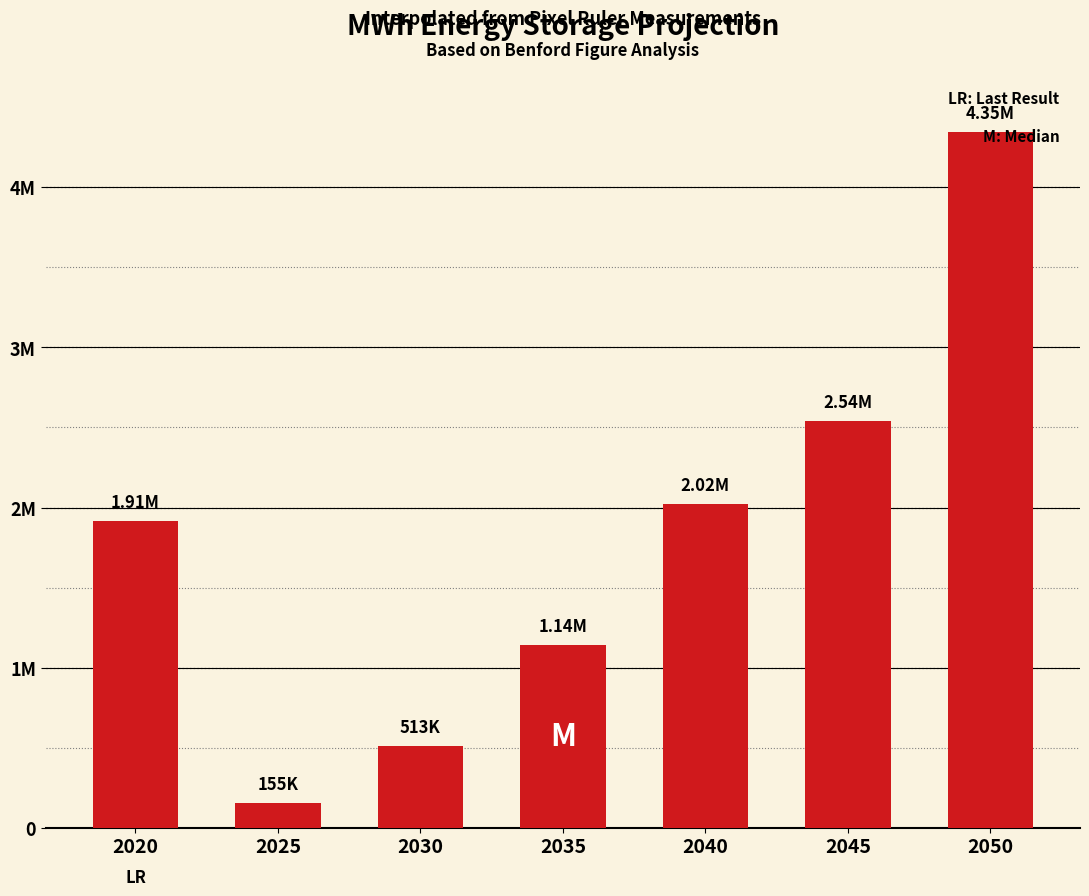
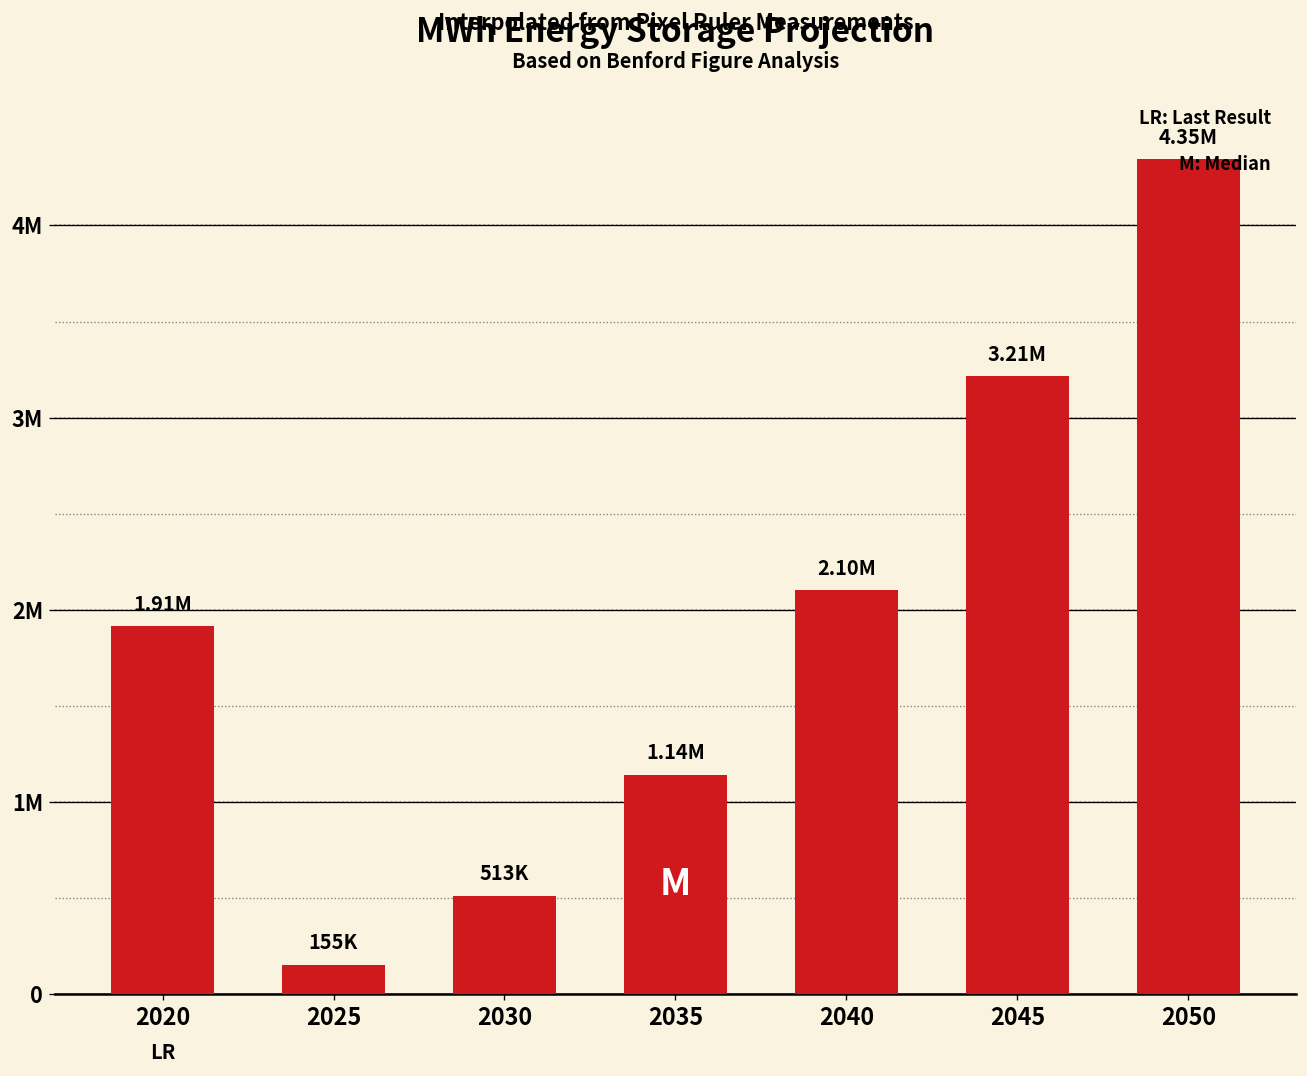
2040: 2.02M -> 2.10M
2045: 2.54M -> 3.21M
